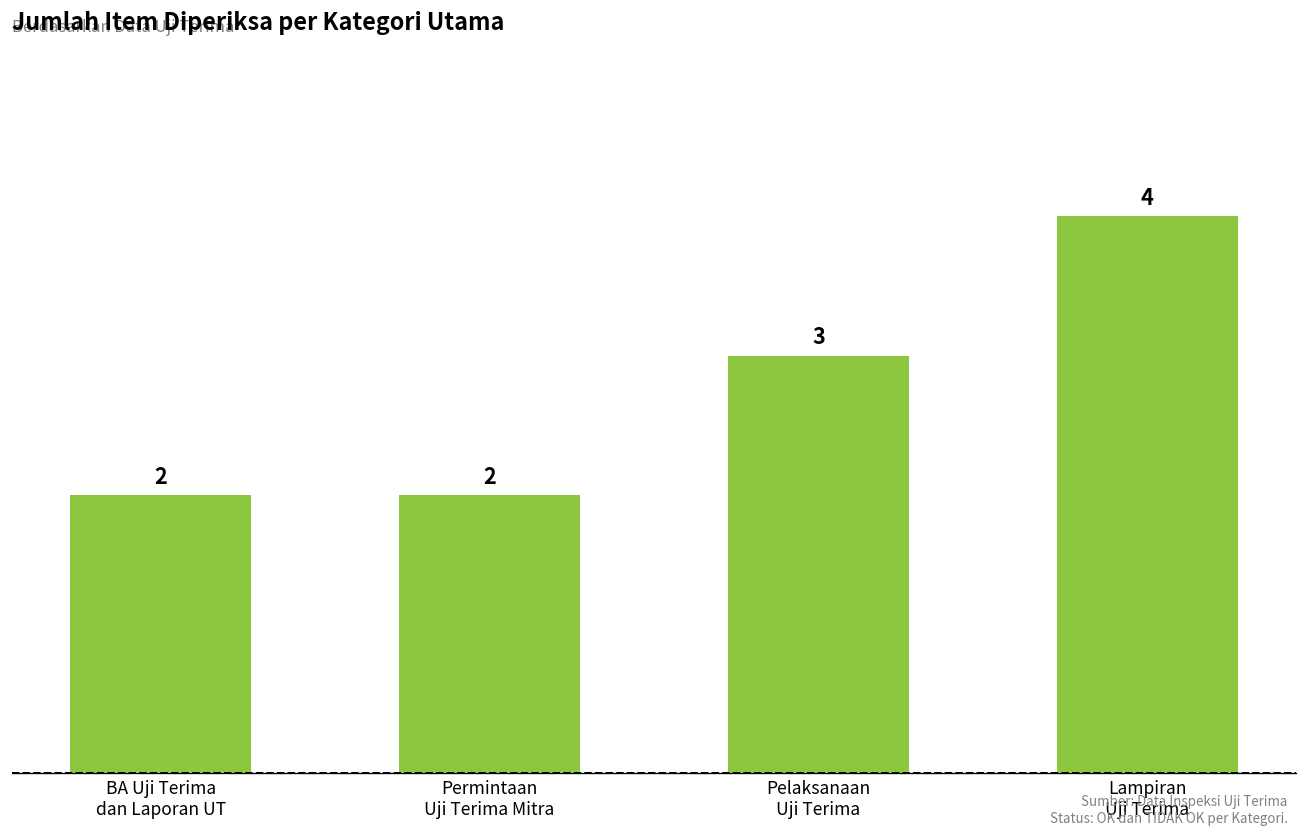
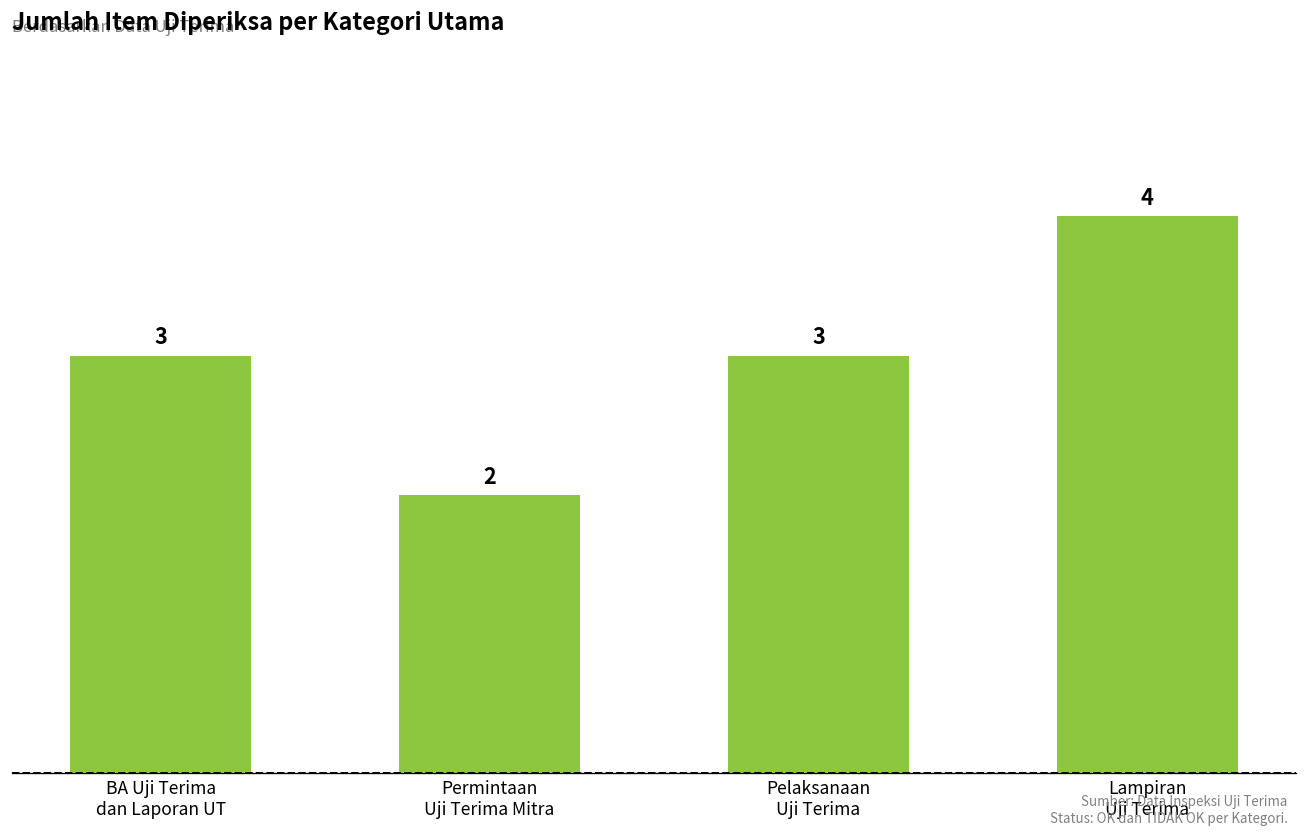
BA Uji Terima dan Laporan UT: 2 -> 3
